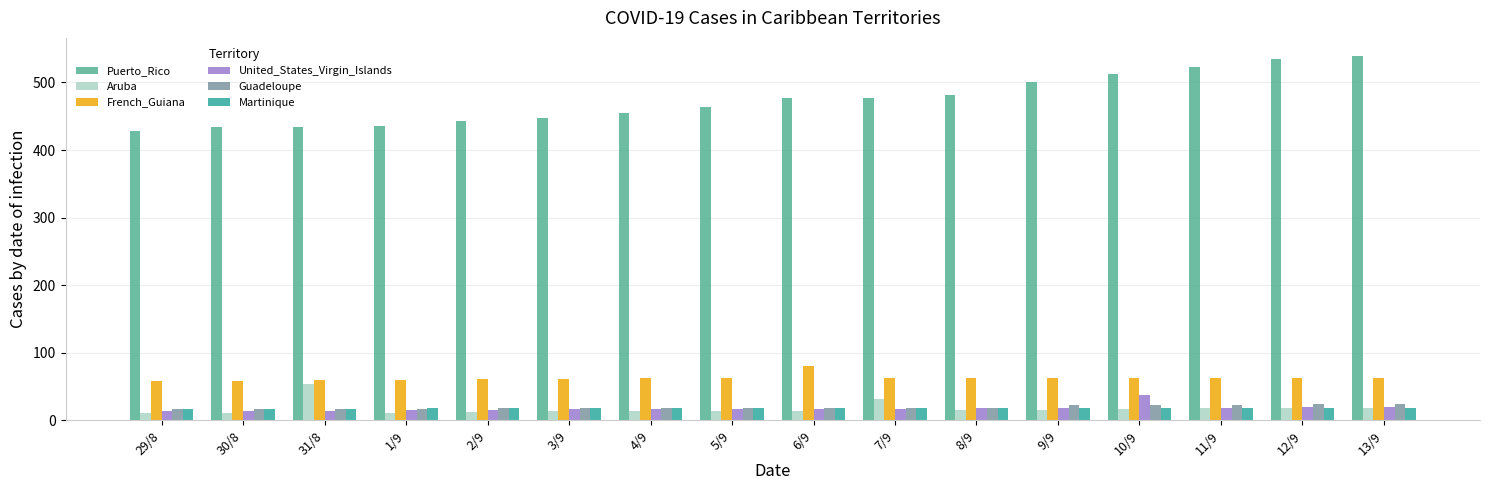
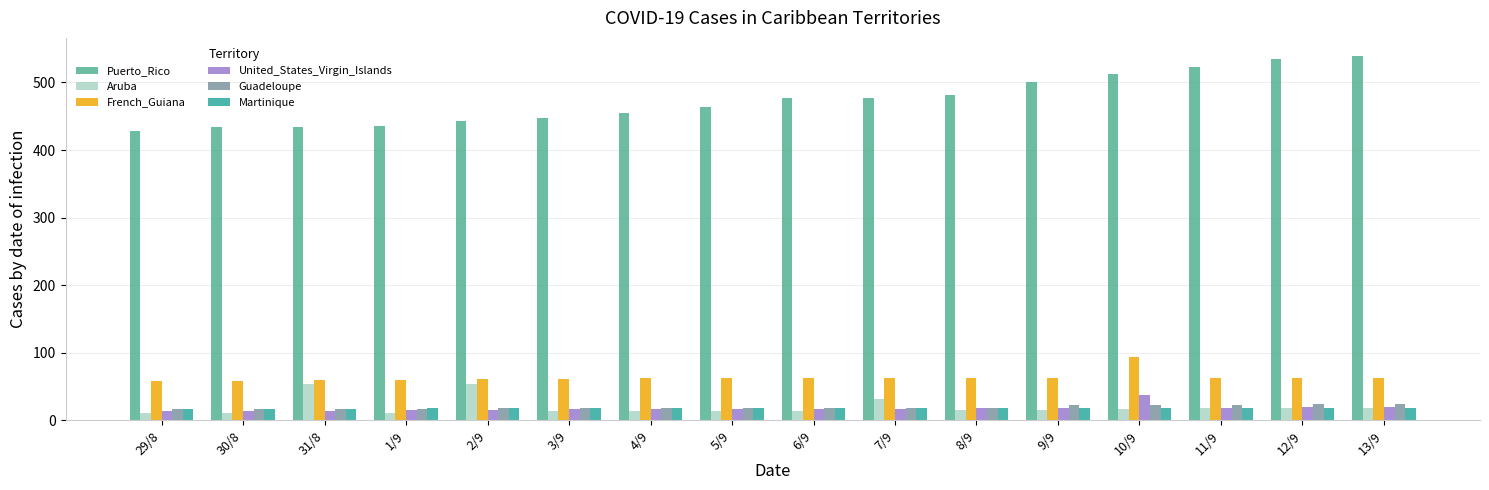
Aruba, 2/9: 10 -> 50
French_Guiana, 6/9: 80 -> 60
French_Guiana, 10/9: 60 -> 90
